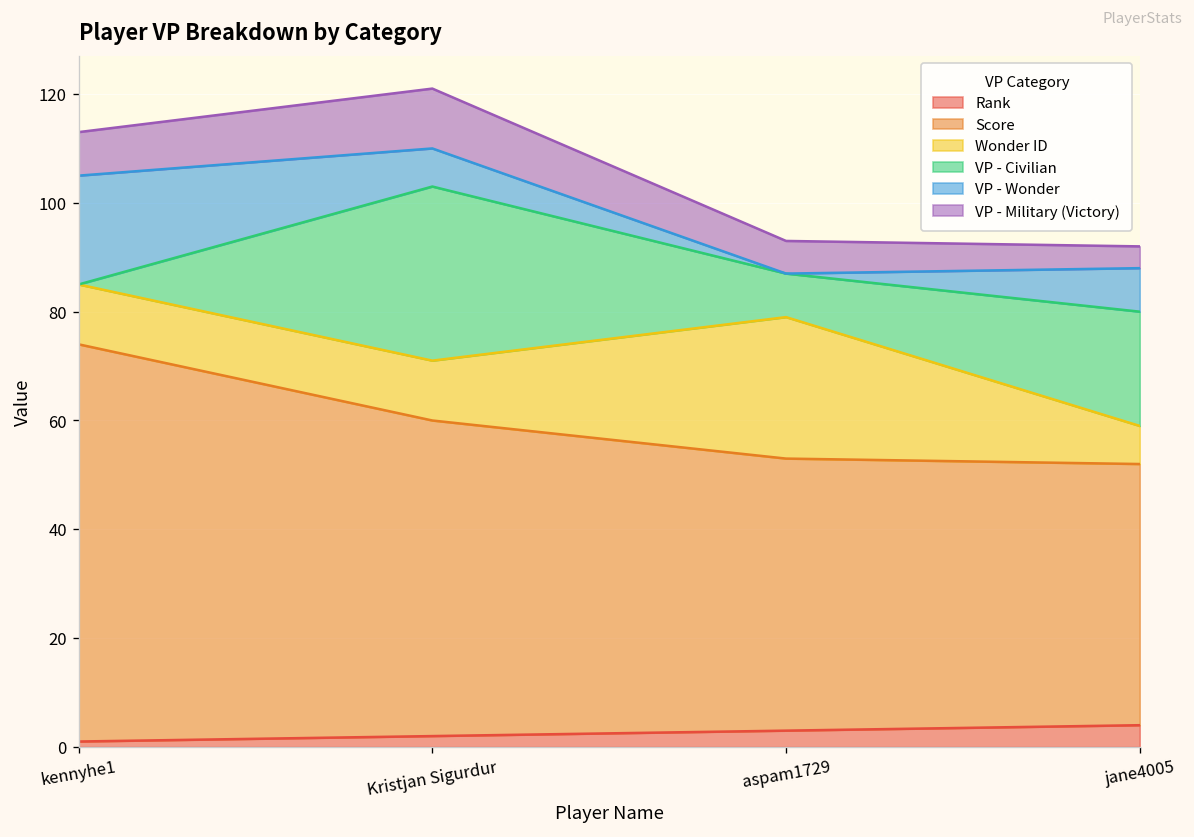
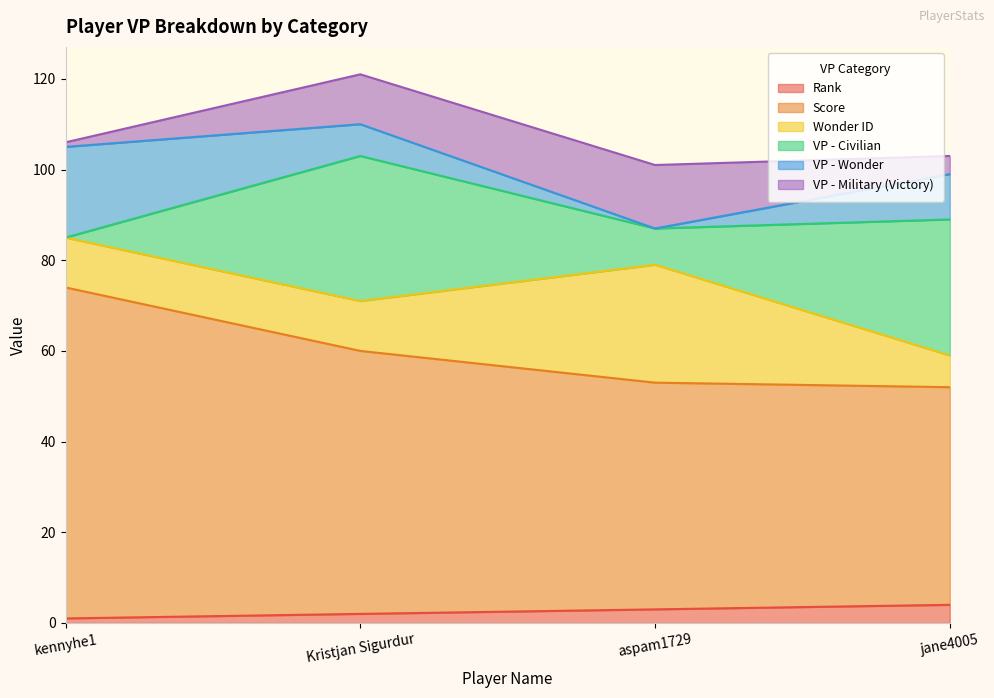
VP - Military (Victory), kennyhe1: 8 -> 1
VP - Military (Victory), aspam1729: 6 -> 14
VP - Civilian, jane4005: 21 -> 30
VP - Wonder, jane4005: 8 -> 10
